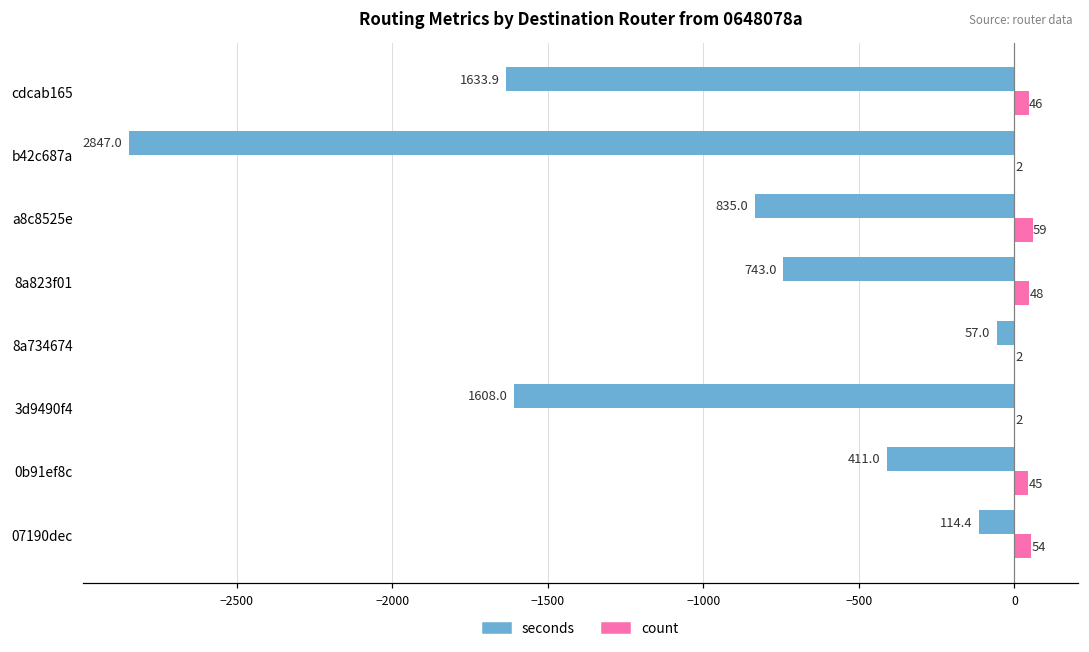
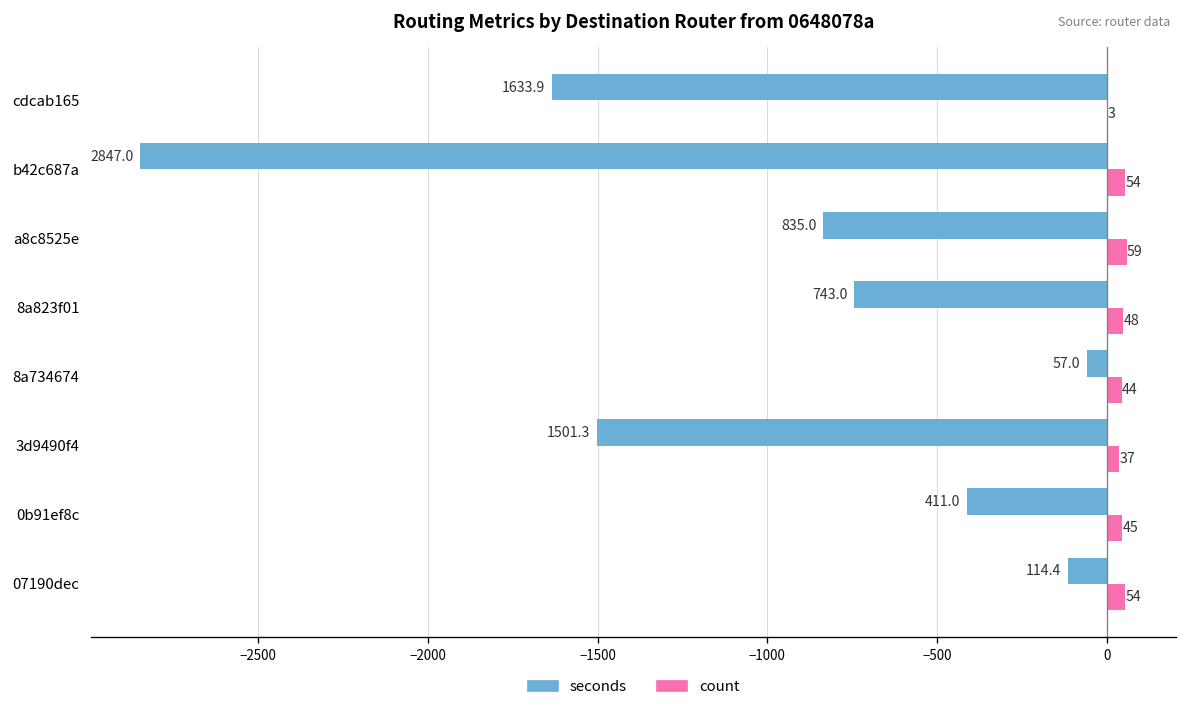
count, cdcab165: 46 -> 3
count, b42c687a: 2 -> 54
count, 8a734674: 2 -> 44
seconds, 3d9490f4: 1608.0 -> 1501.3
count, 3d9490f4: 2 -> 37
